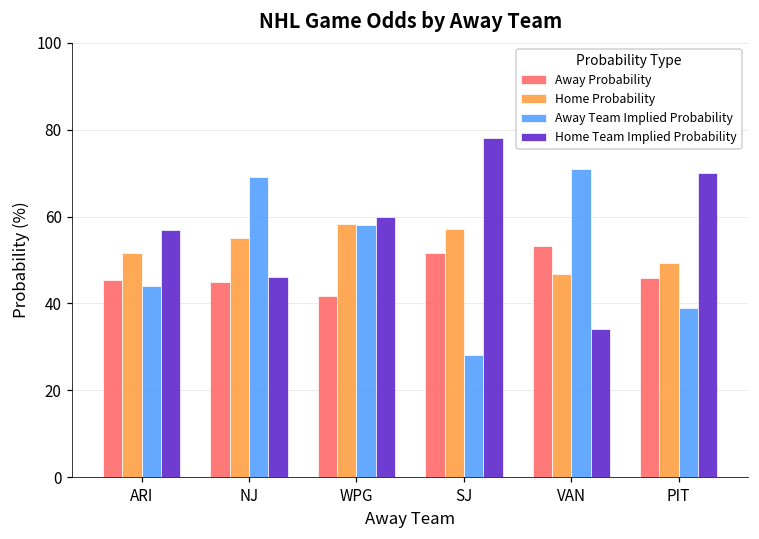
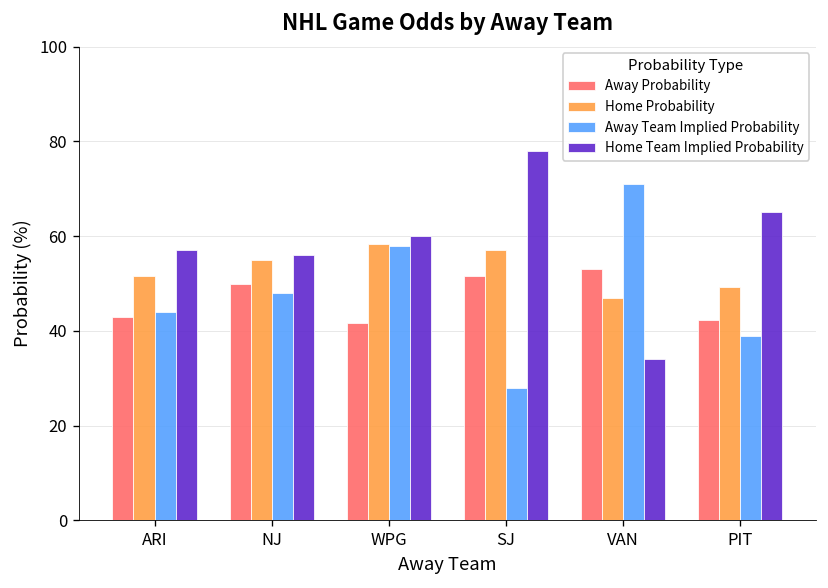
Away Probability, ARI: 45 -> 43
Away Probability, NJ: 45 -> 50
Away Team Implied Probability, NJ: 69 -> 48
Home Team Implied Probability, NJ: 46 -> 56
Away Probability, PIT: 46 -> 42
Home Team Implied Probability, PIT: 70 -> 65
